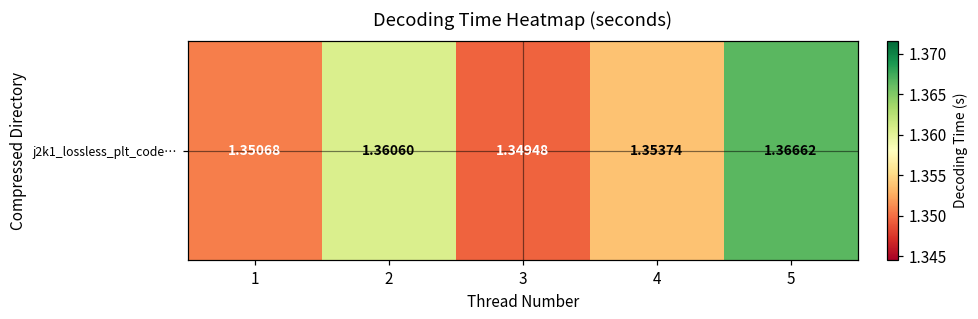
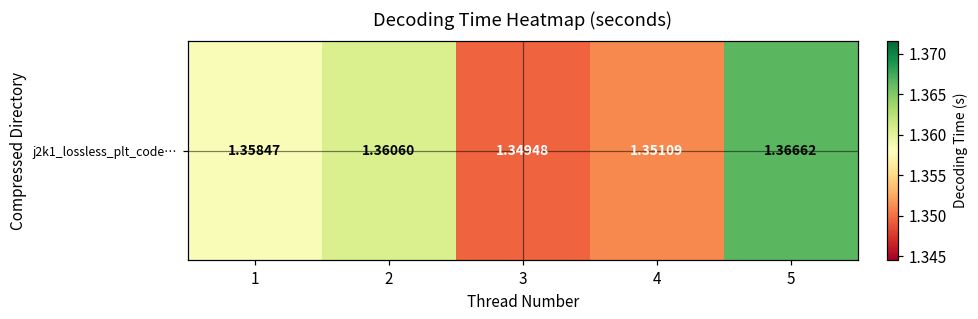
j2k1_lossless_plt_code…, 1: 1.35068 -> 1.35847
j2k1_lossless_plt_code…, 4: 1.35374 -> 1.35109
